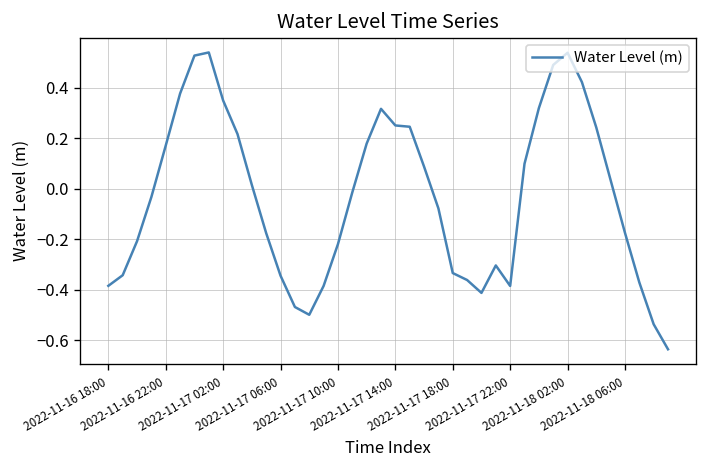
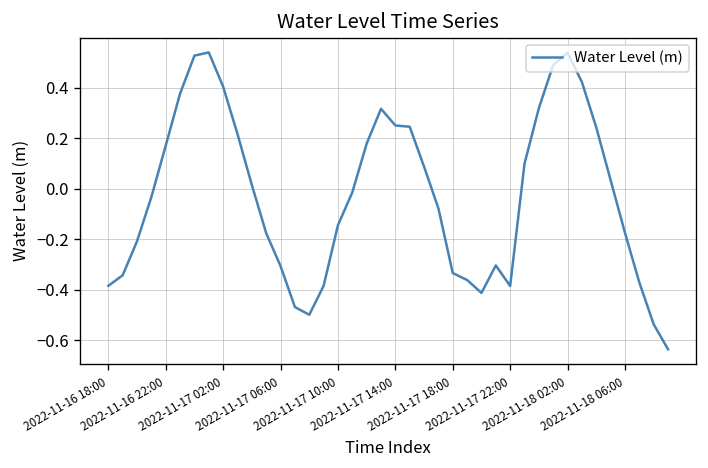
2022-11-17 02:00: 0.35 -> 0.40
2022-11-17 06:00: -0.34 -> -0.31
2022-11-17 10:00: -0.22 -> -0.14
